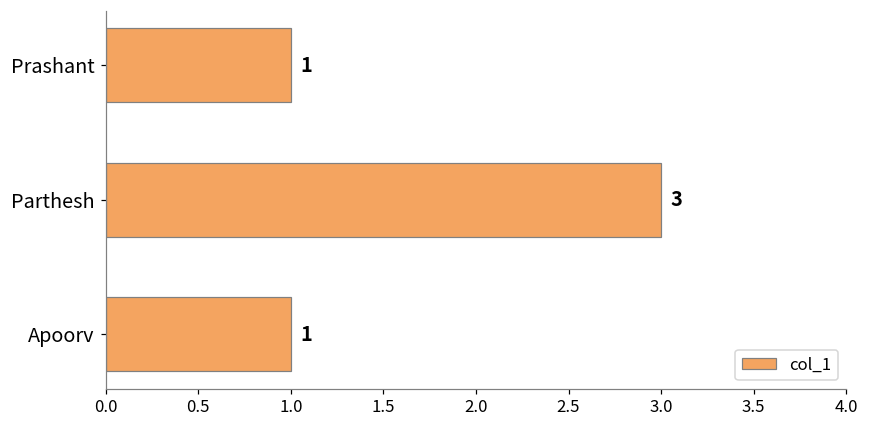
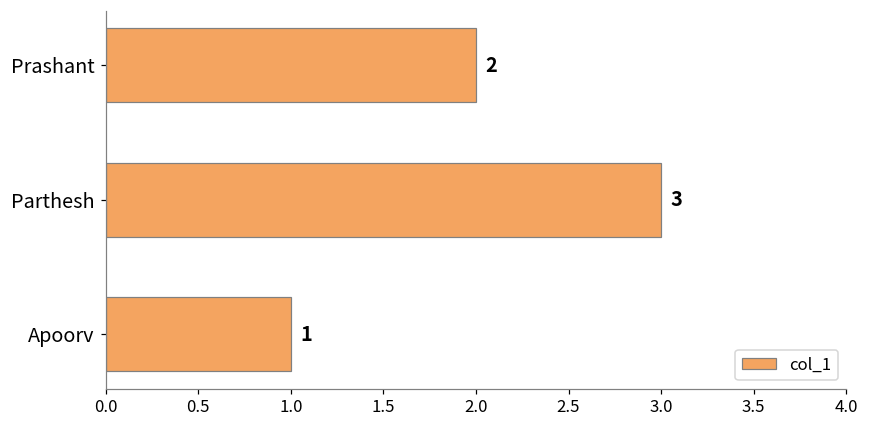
Prashant: 1 -> 2
